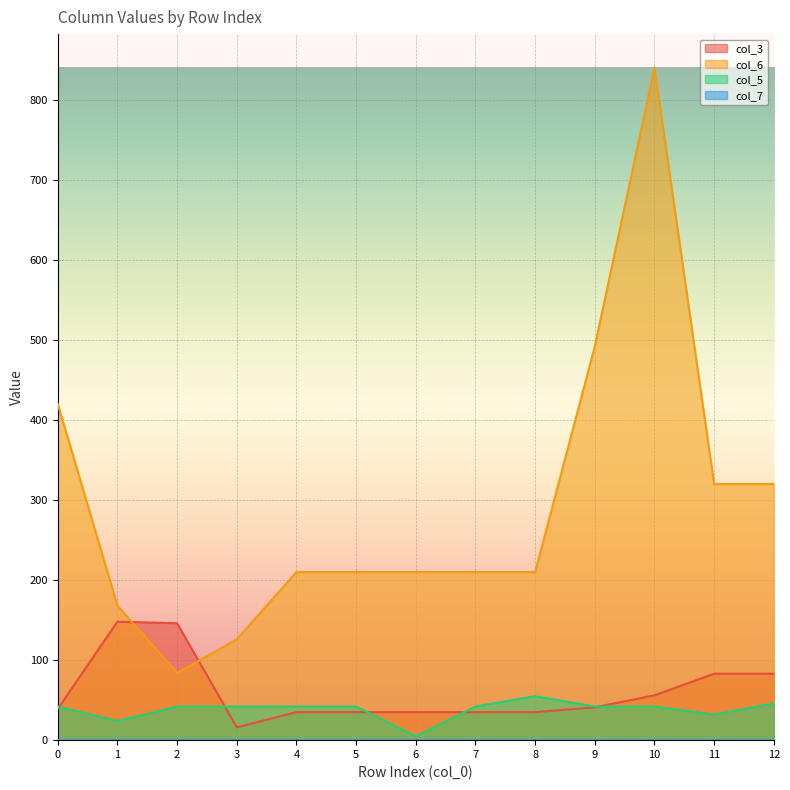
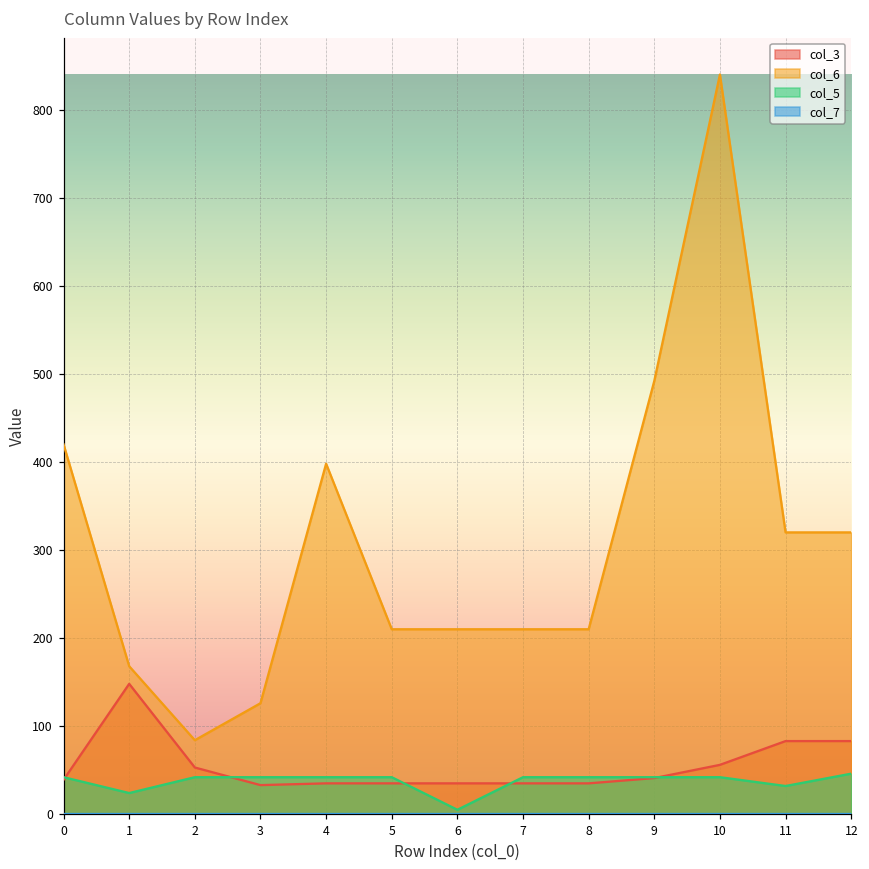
col_3, 2: 150 -> 50
col_3, 3: 20 -> 30
col_6, 4: 210 -> 400
col_5, 8: 60 -> 40
